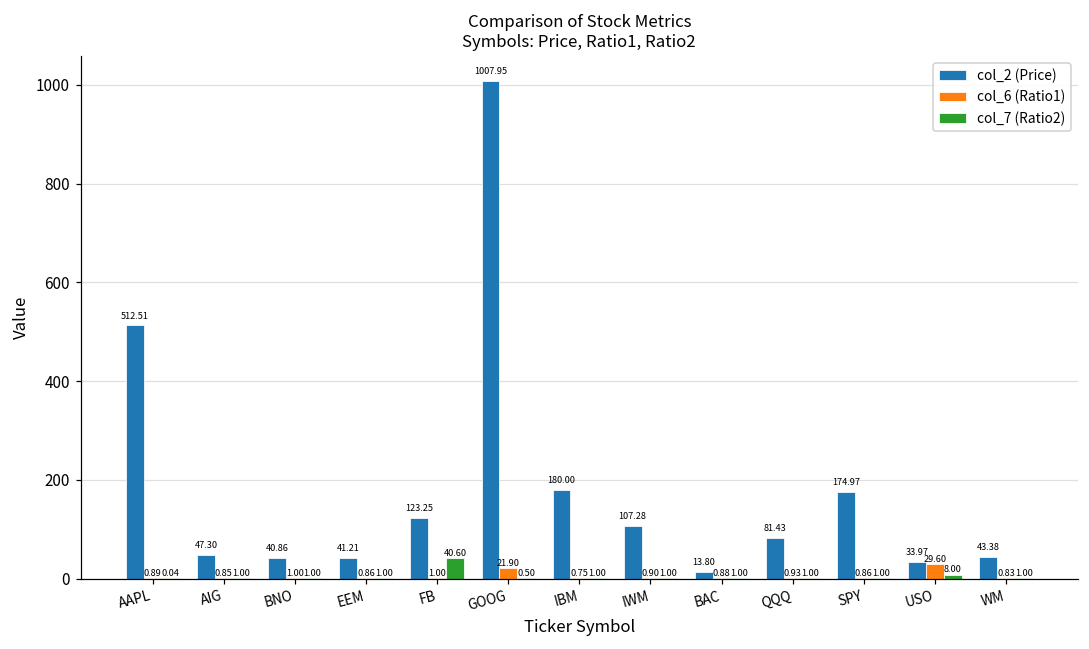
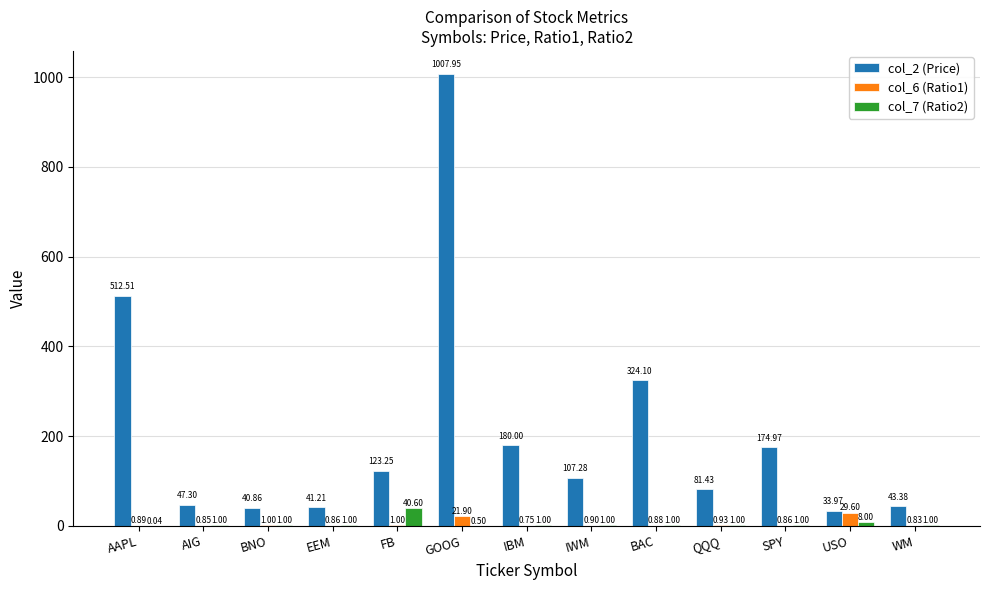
col_2 (Price), BAC: 13.80 -> 324.10
